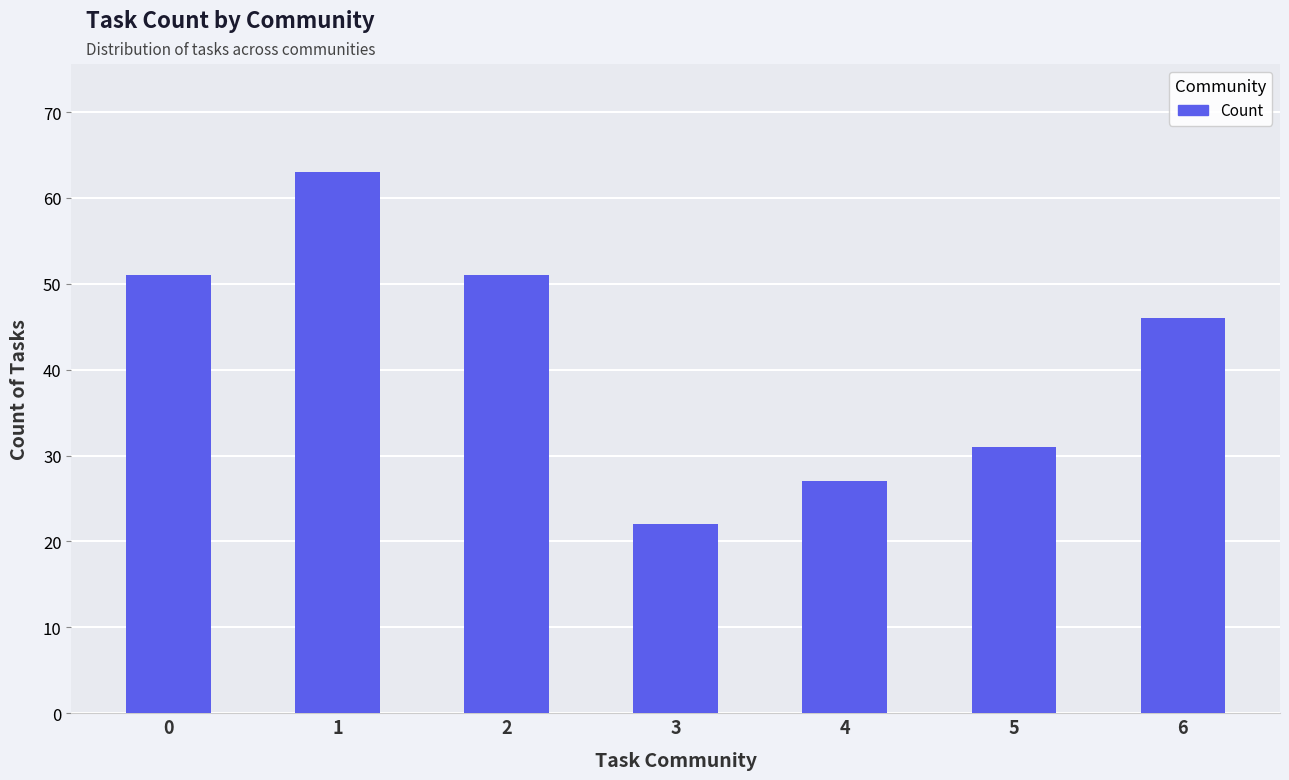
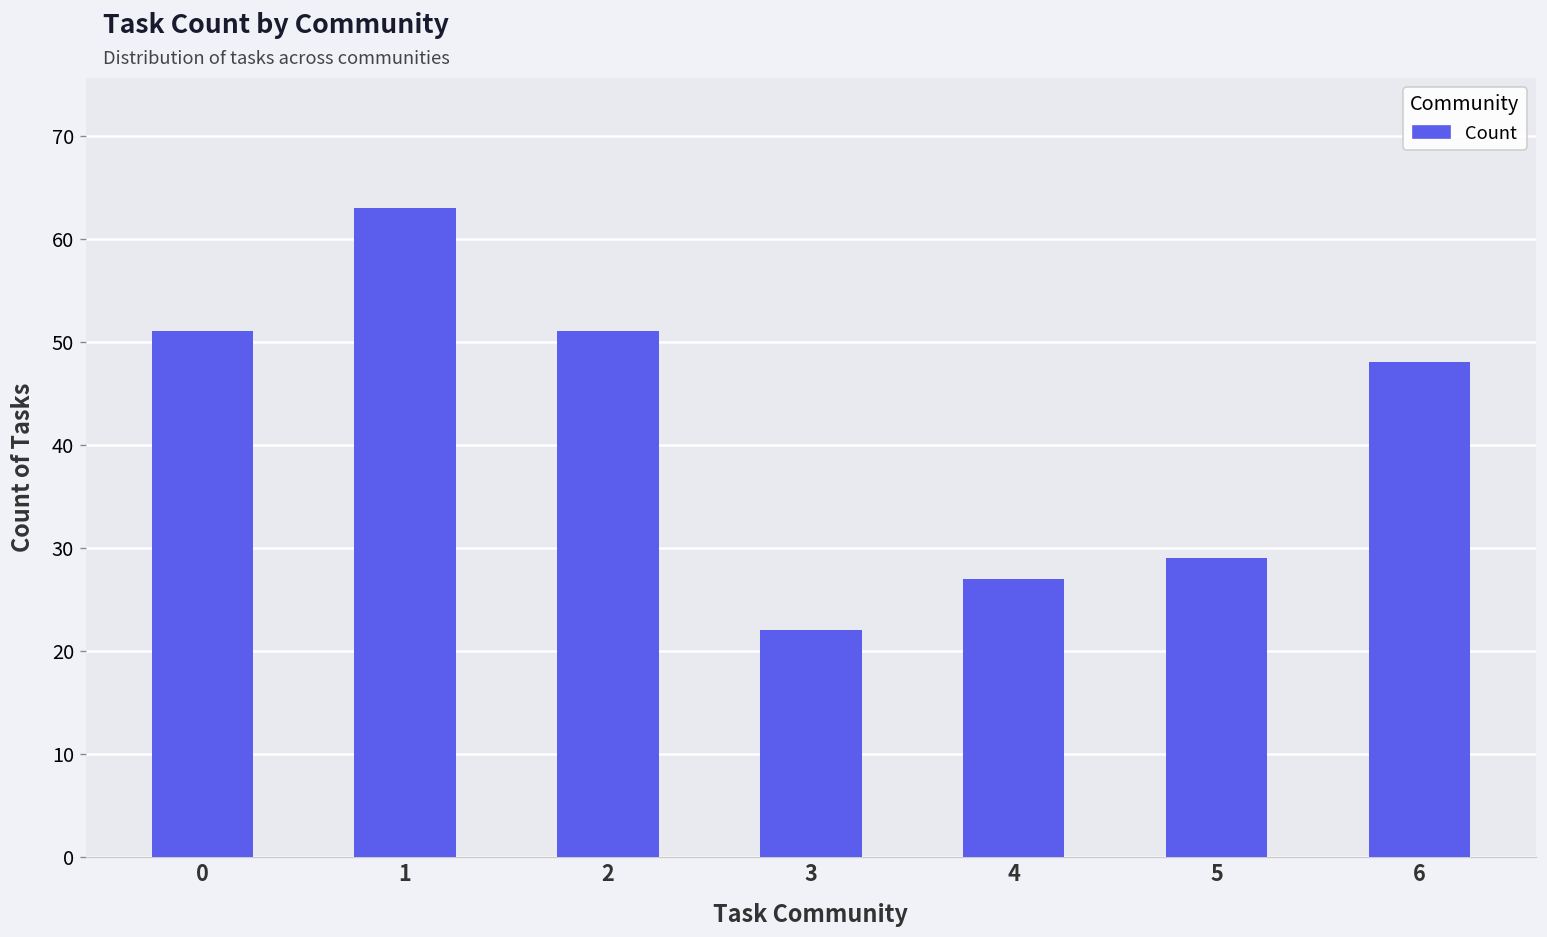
5: 31 -> 29
6: 46 -> 48
